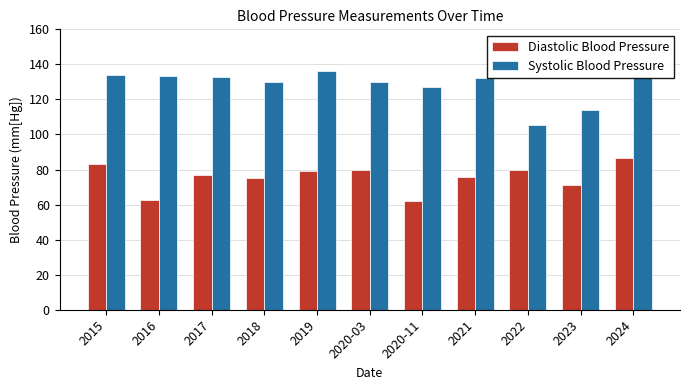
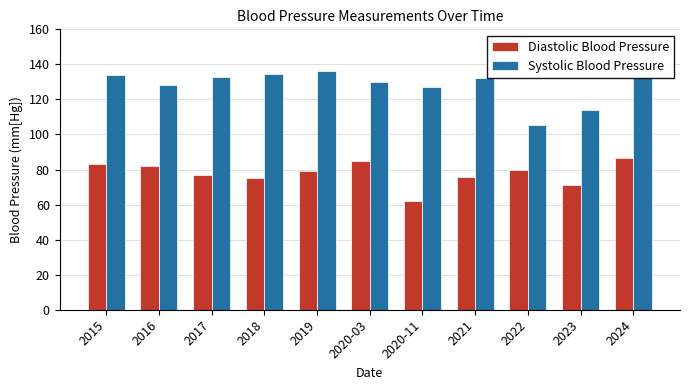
Diastolic Blood Pressure, 2016: 63 -> 82
Systolic Blood Pressure, 2016: 133 -> 128
Systolic Blood Pressure, 2018: 130 -> 135
Diastolic Blood Pressure, 2020-03: 80 -> 85
